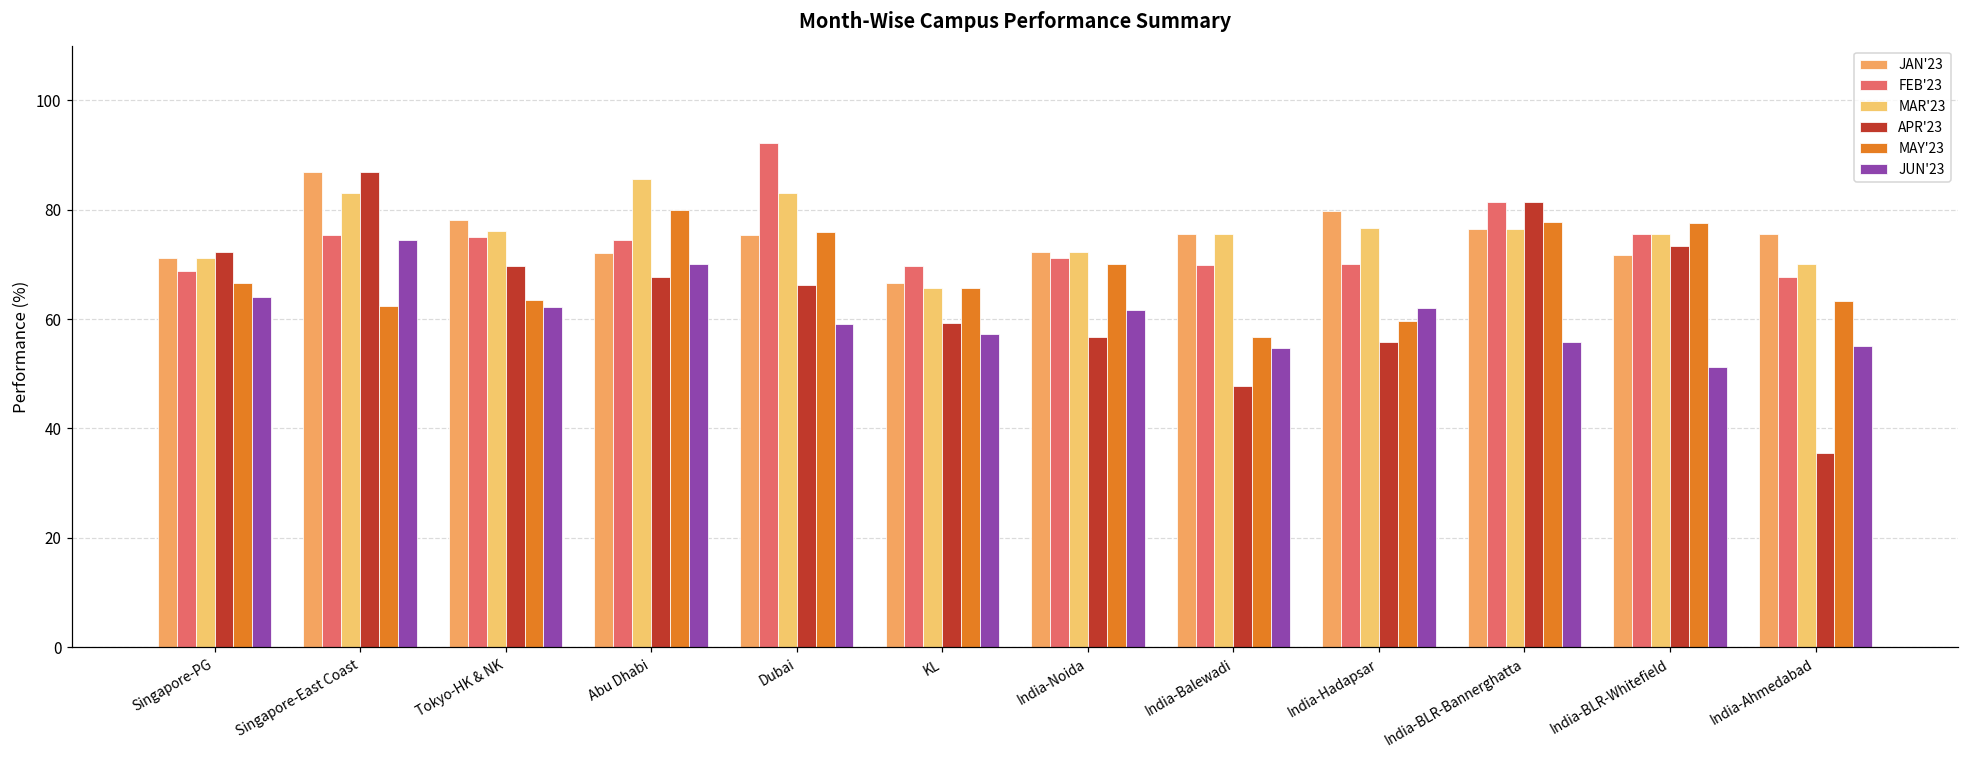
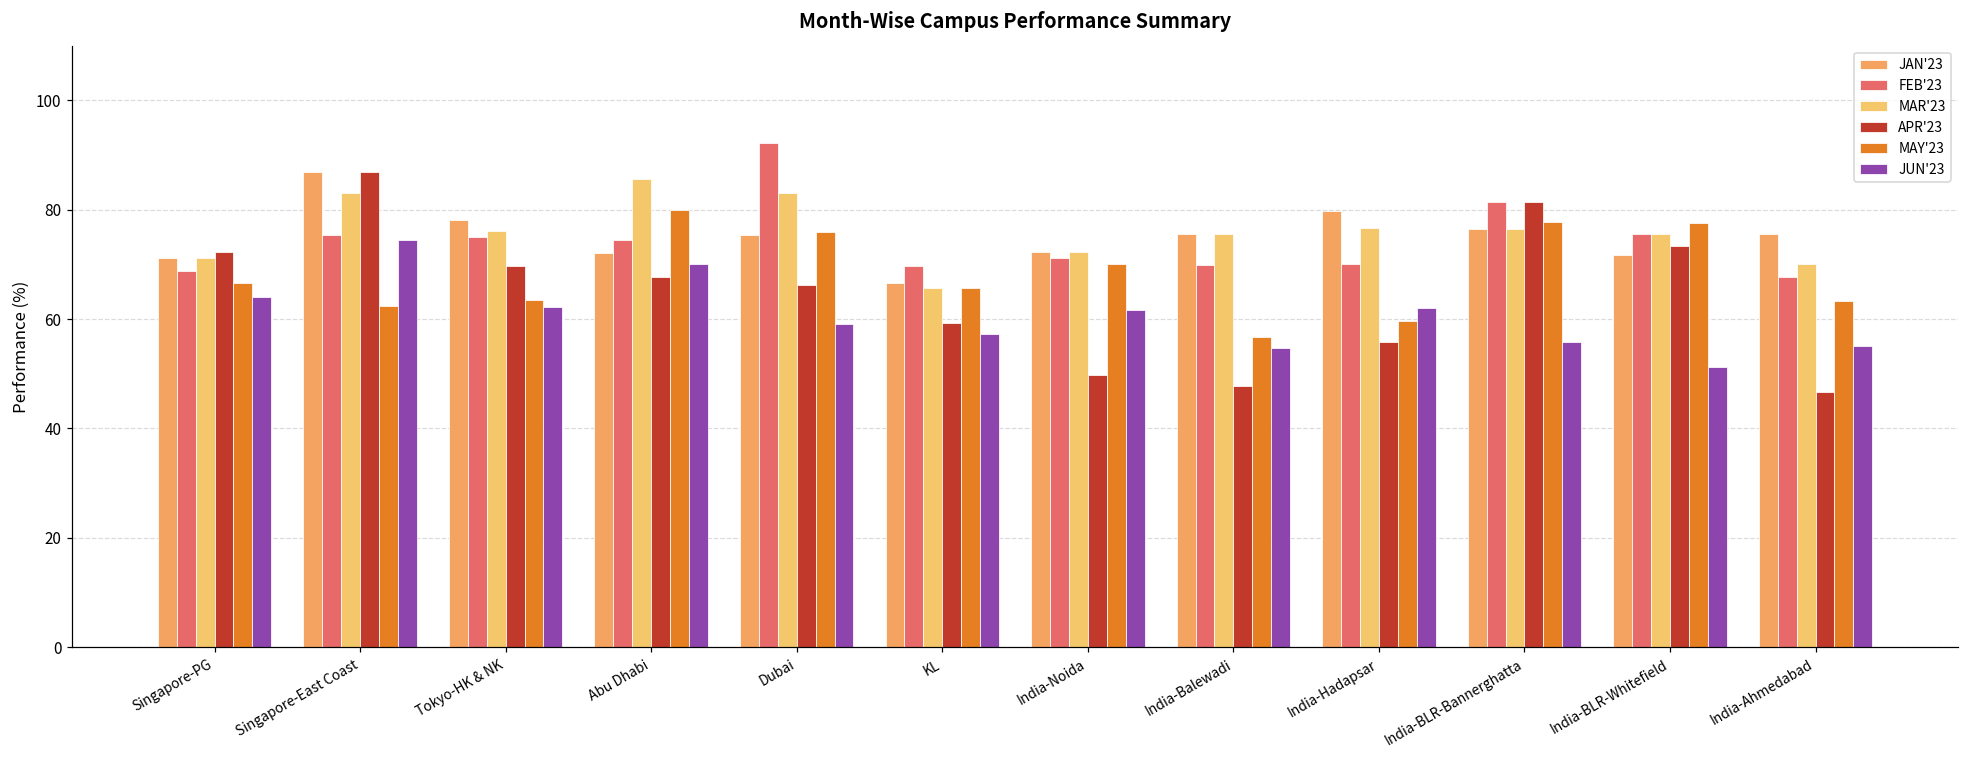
APR'23, India-Noida: 57 -> 50
APR'23, India-Ahmedabad: 36 -> 47
